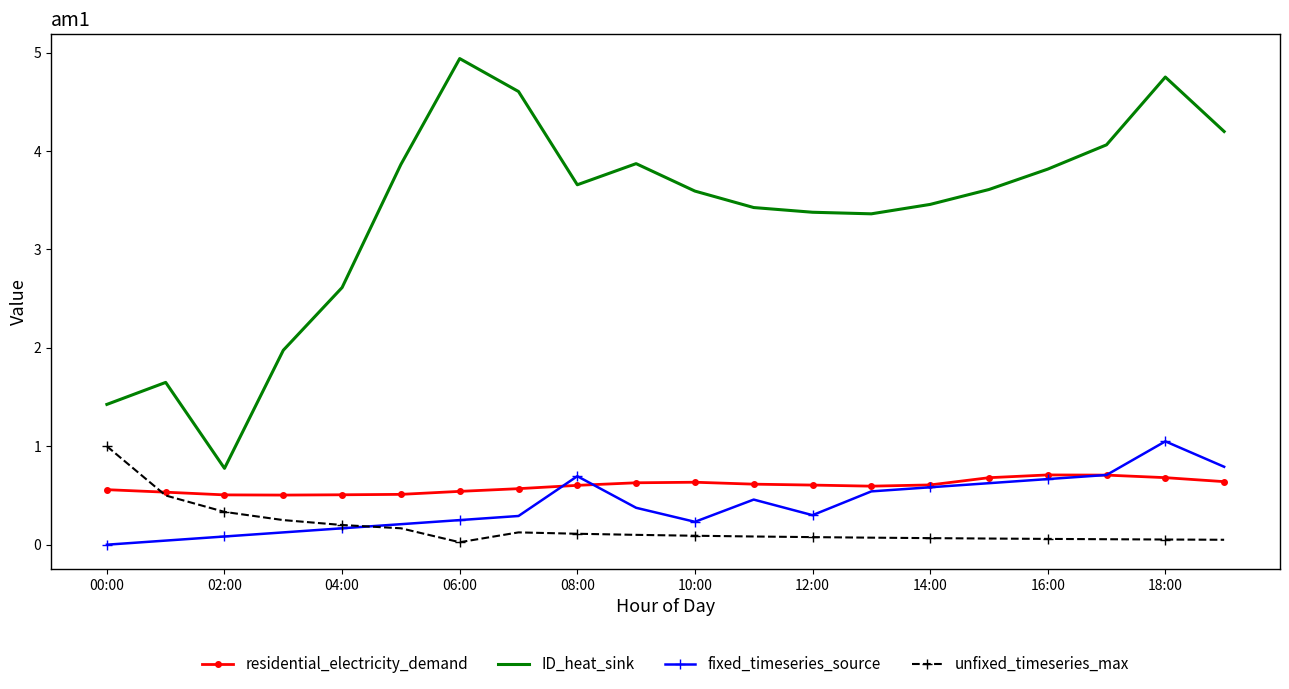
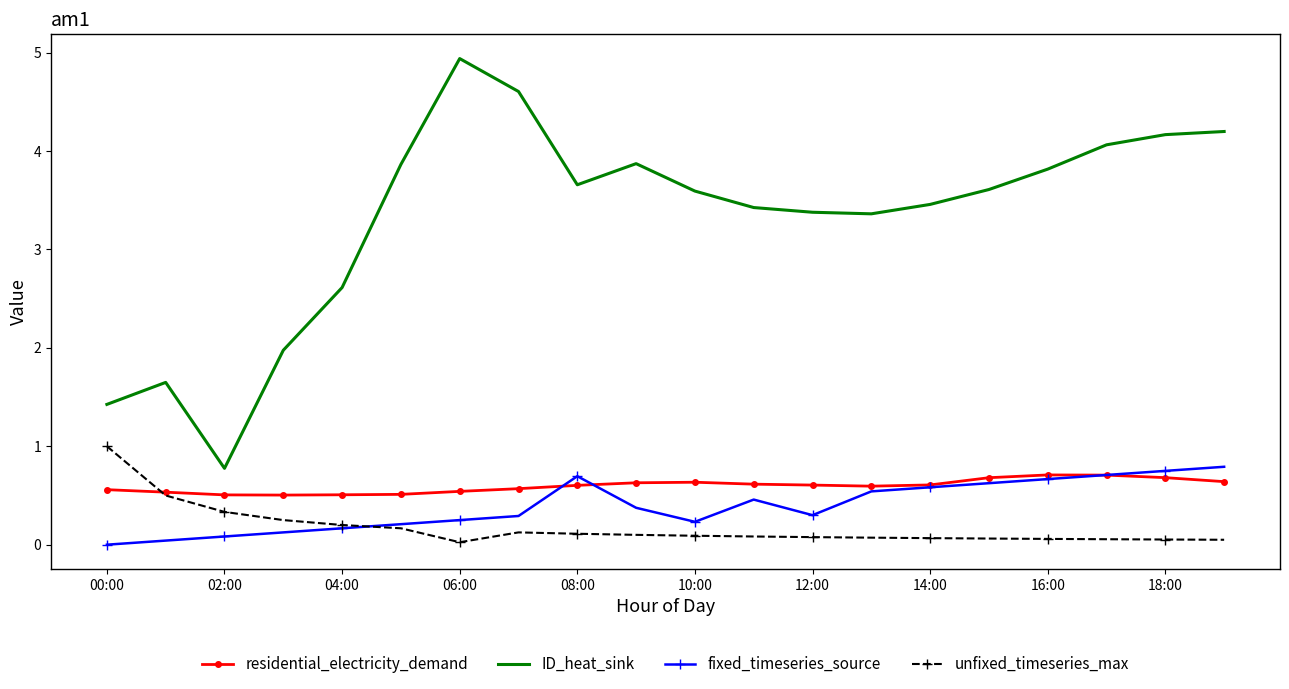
ID_heat_sink, 18:00: 4.8 -> 4.2
fixed_timeseries_source, 18:00: 1.1 -> 0.8
